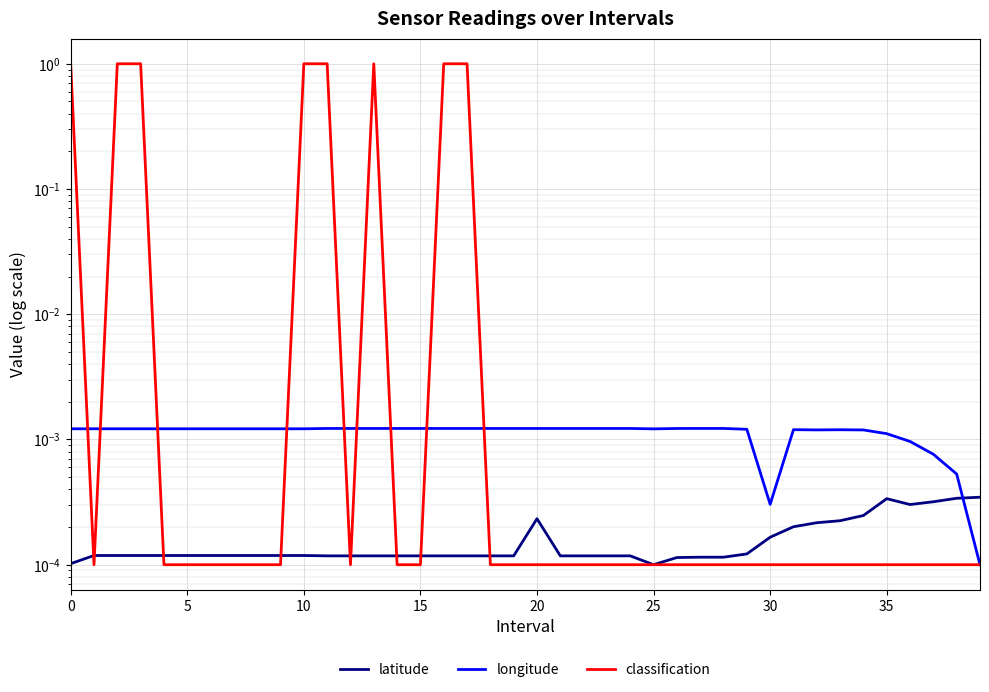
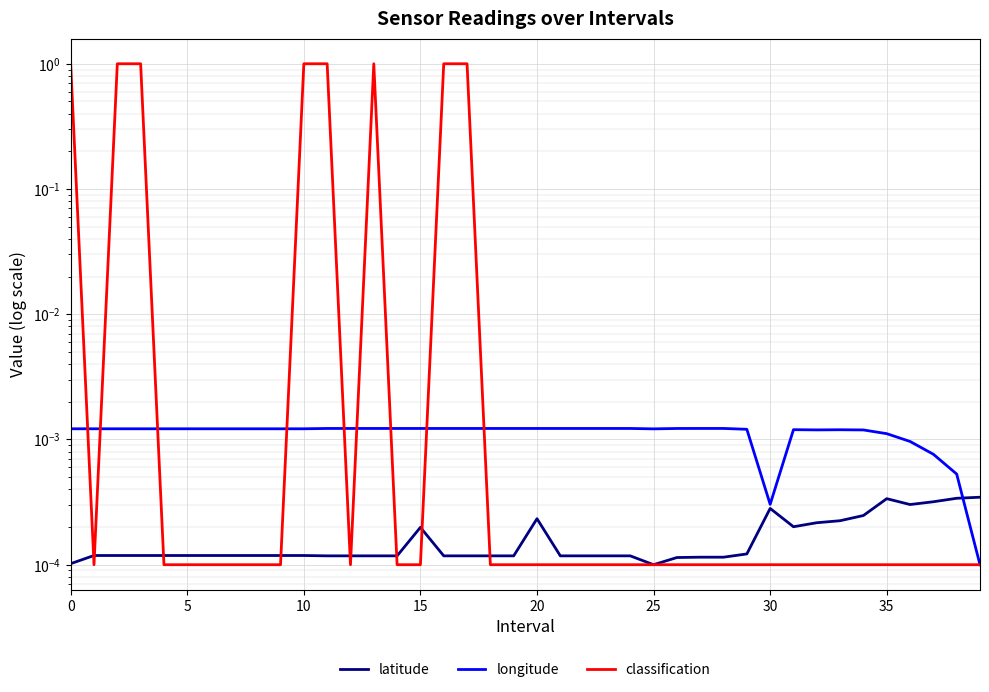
latitude, 15: 0.00012 -> 0.00020
latitude, 30: 0.00017 -> 0.00028
